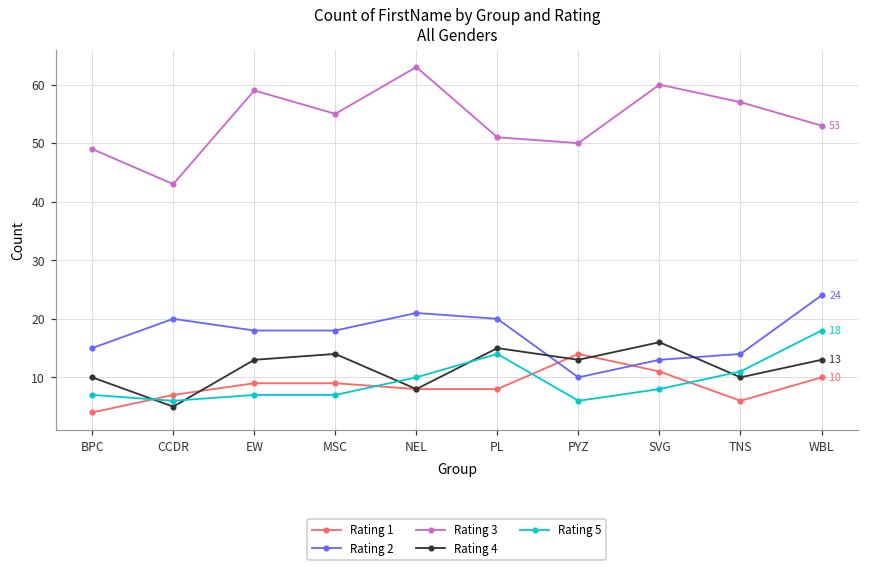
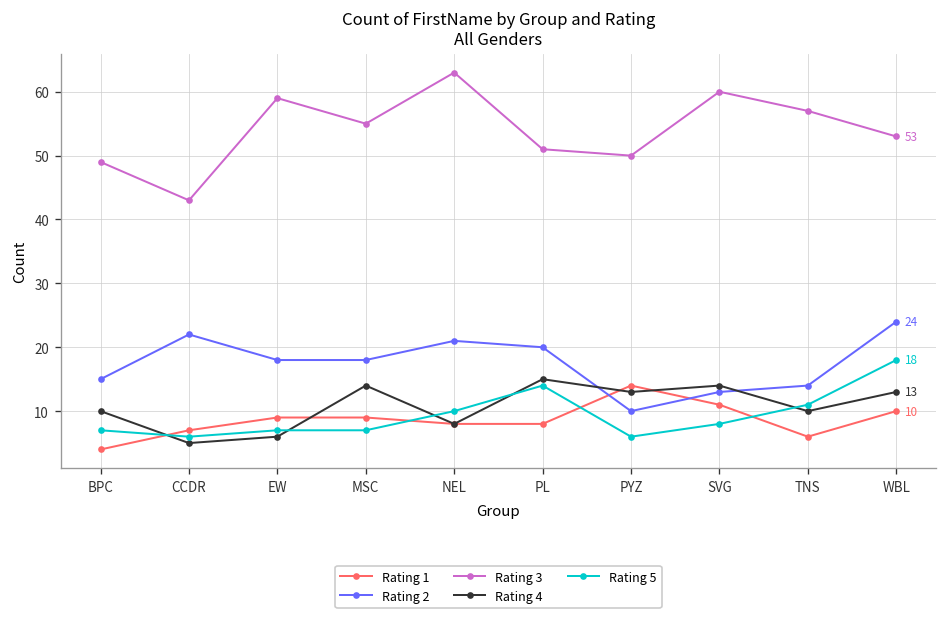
Rating 2, CCDR: 20 -> 22
Rating 4, EW: 13 -> 6
Rating 4, SVG: 16 -> 14
